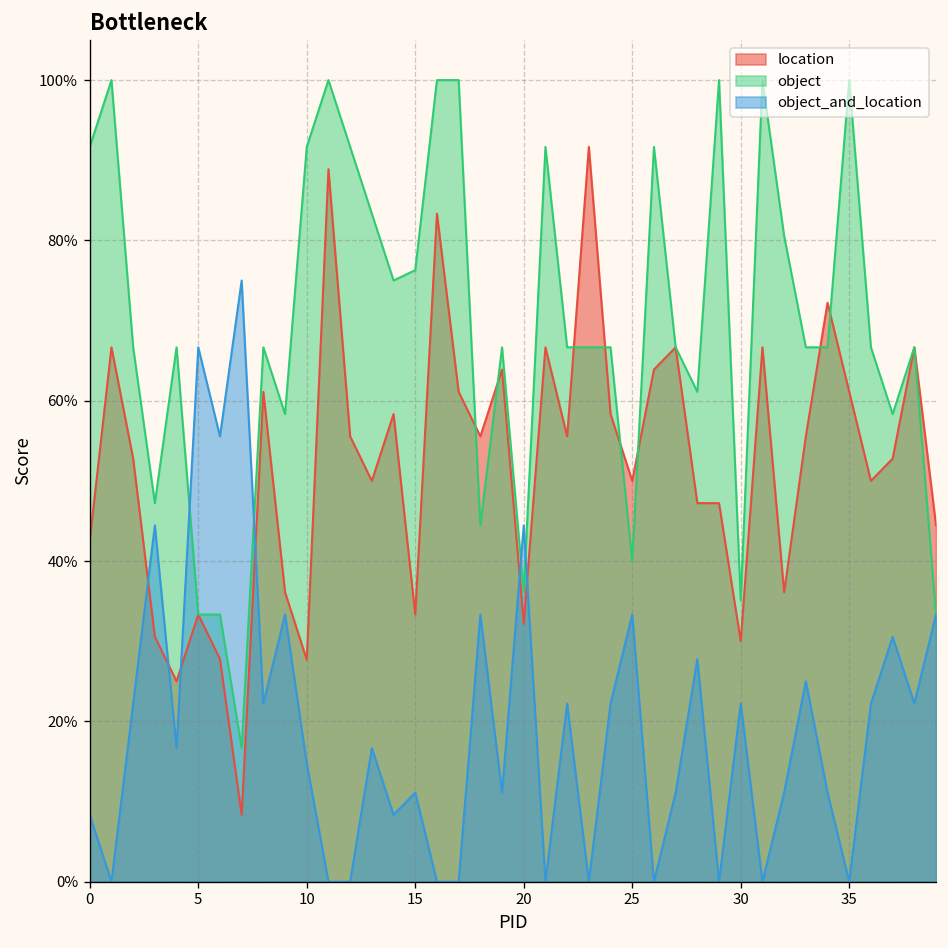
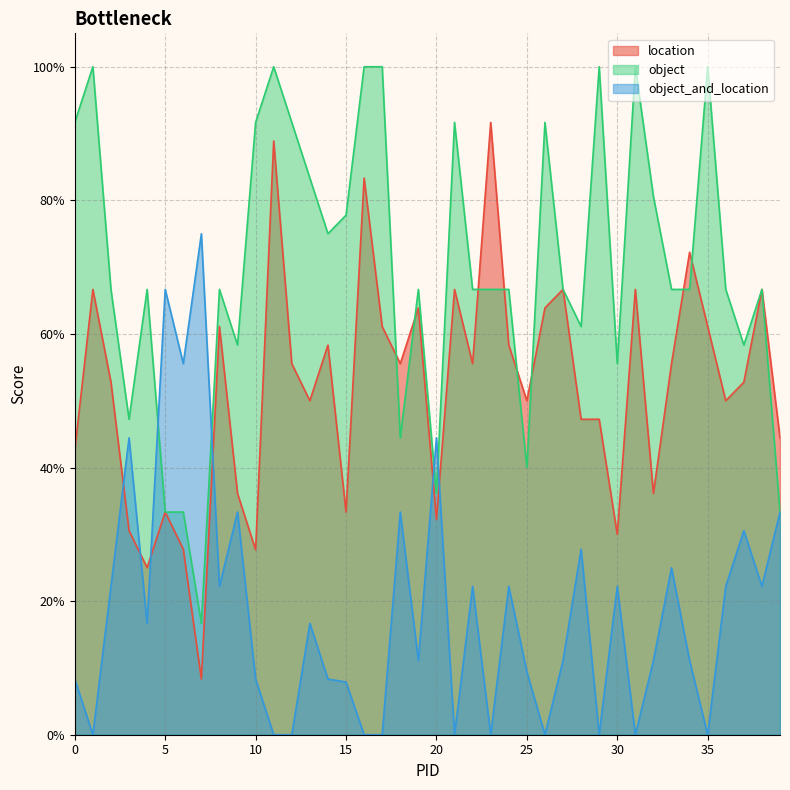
object_and_location, 10: 15% -> 8%
object, 15: 76% -> 78%
object_and_location, 15: 11% -> 8%
object_and_location, 25: 33% -> 9%
object, 30: 35% -> 56%
